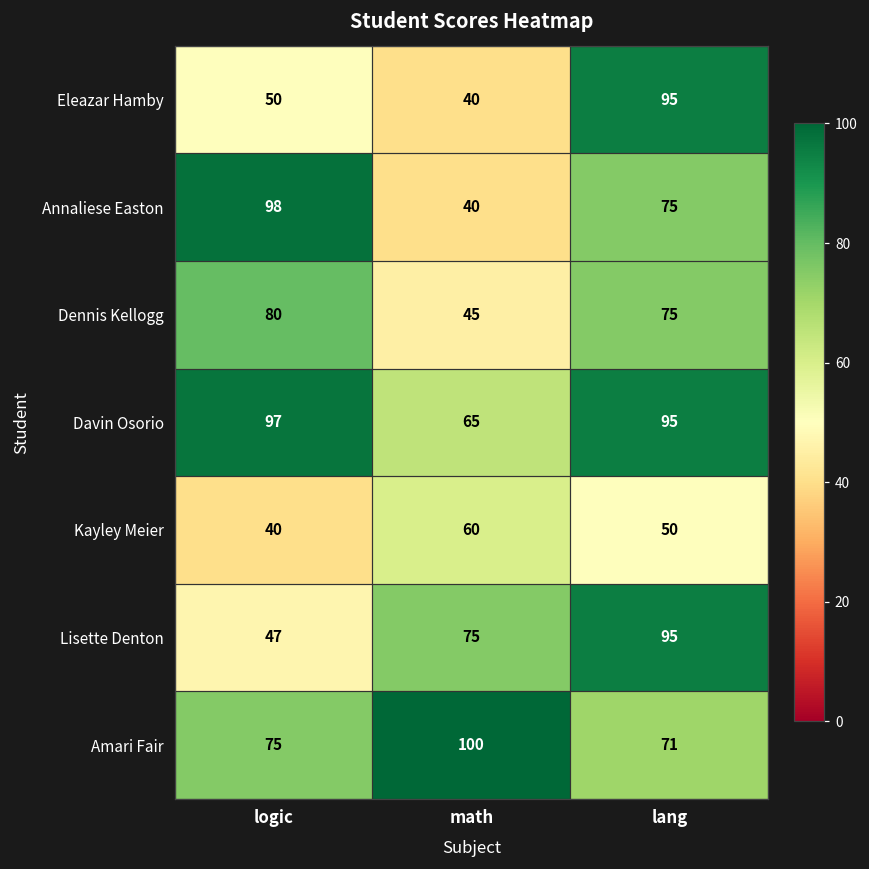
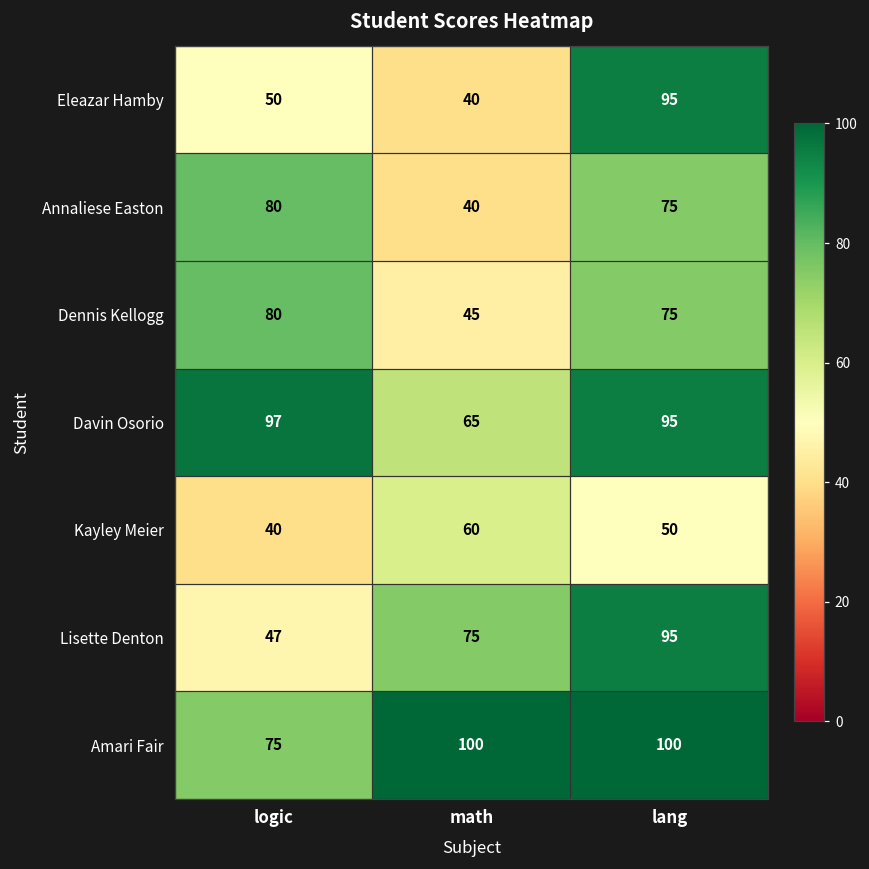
Annaliese Easton, logic: 98 -> 80
Amari Fair, lang: 71 -> 100
